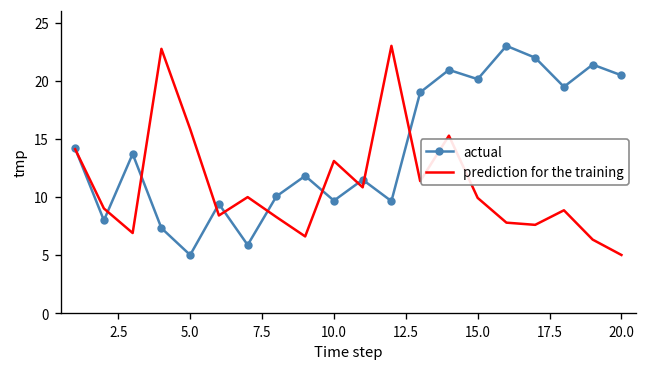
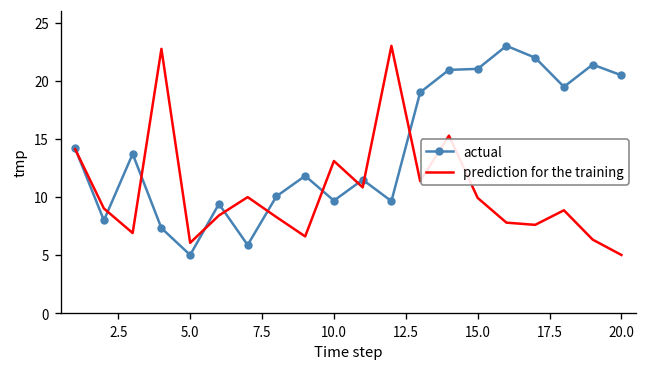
prediction for the training, 5.0: 16 -> 6
actual, 15.0: 20 -> 21
